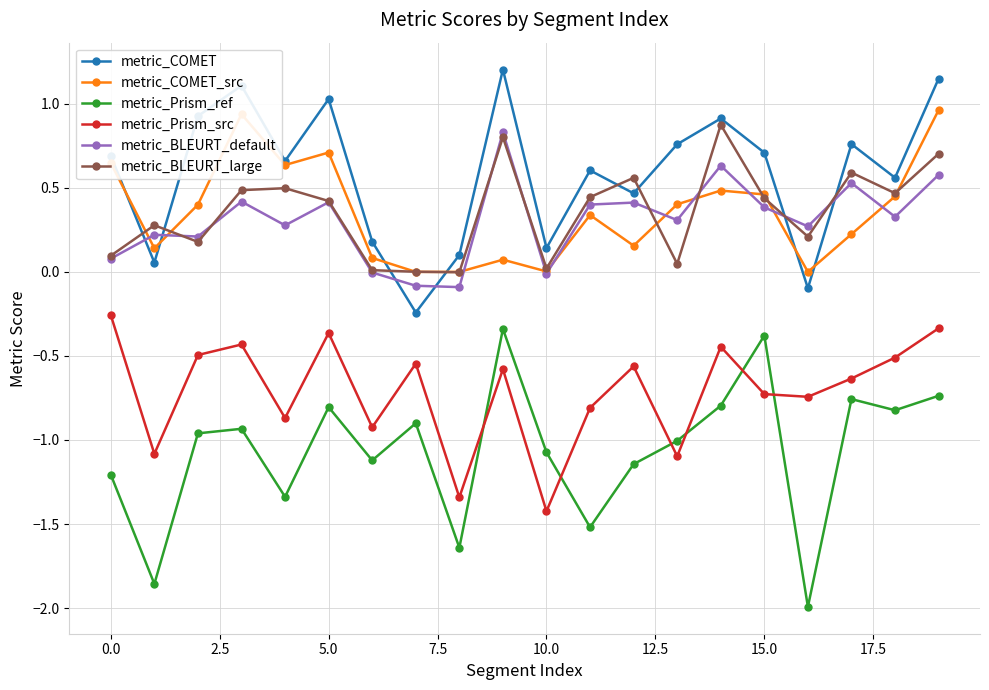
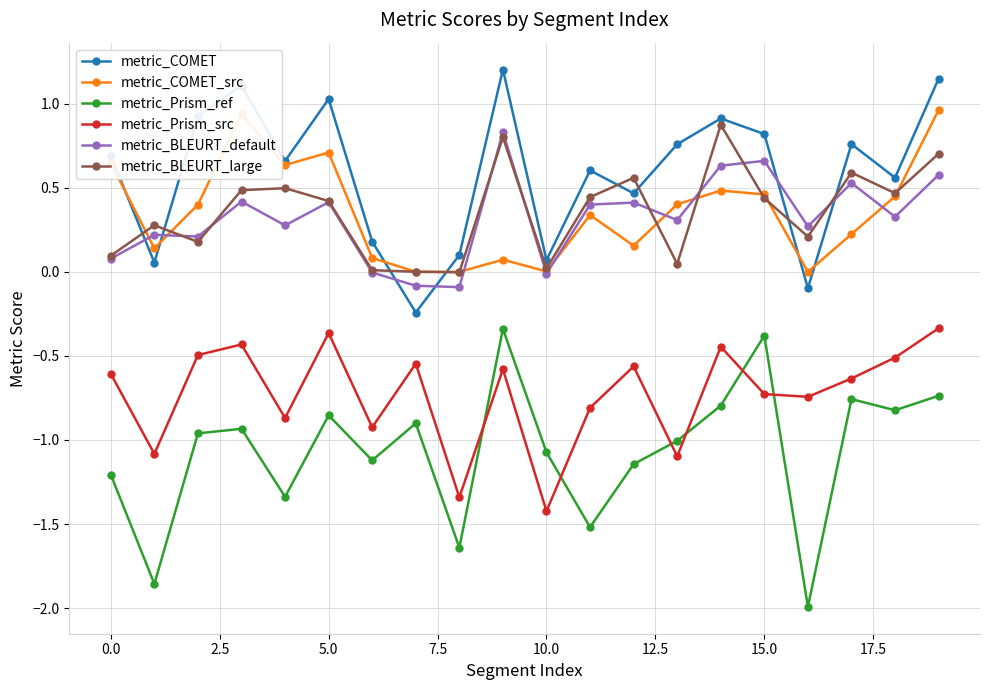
metric_Prism_src, 0.0: -0.26 -> -0.61
metric_Prism_ref, 5.0: -0.80 -> -0.85
metric_COMET, 10.0: 0.14 -> 0.07
metric_COMET, 15.0: 0.71 -> 0.82
metric_BLEURT_default, 15.0: 0.38 -> 0.66
